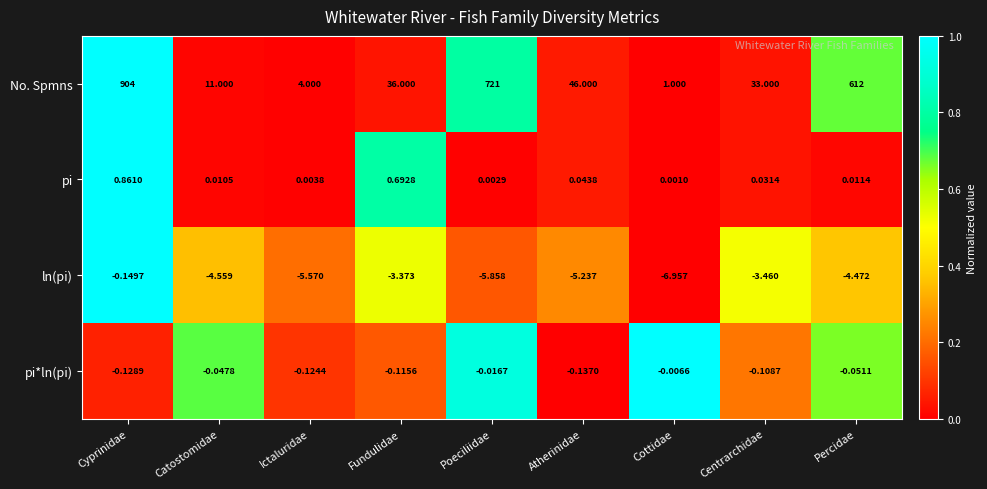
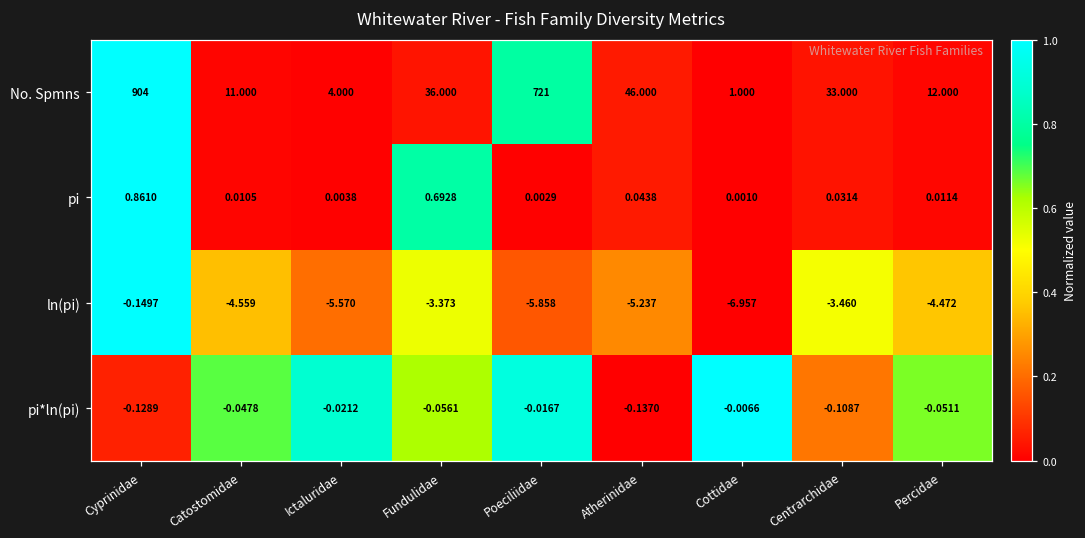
No. Spmns, Percidae: 612 -> 12.000
pi*ln(pi), Ictaluridae: -0.1244 -> -0.0212
pi*ln(pi), Fundulidae: -0.1156 -> -0.0561
